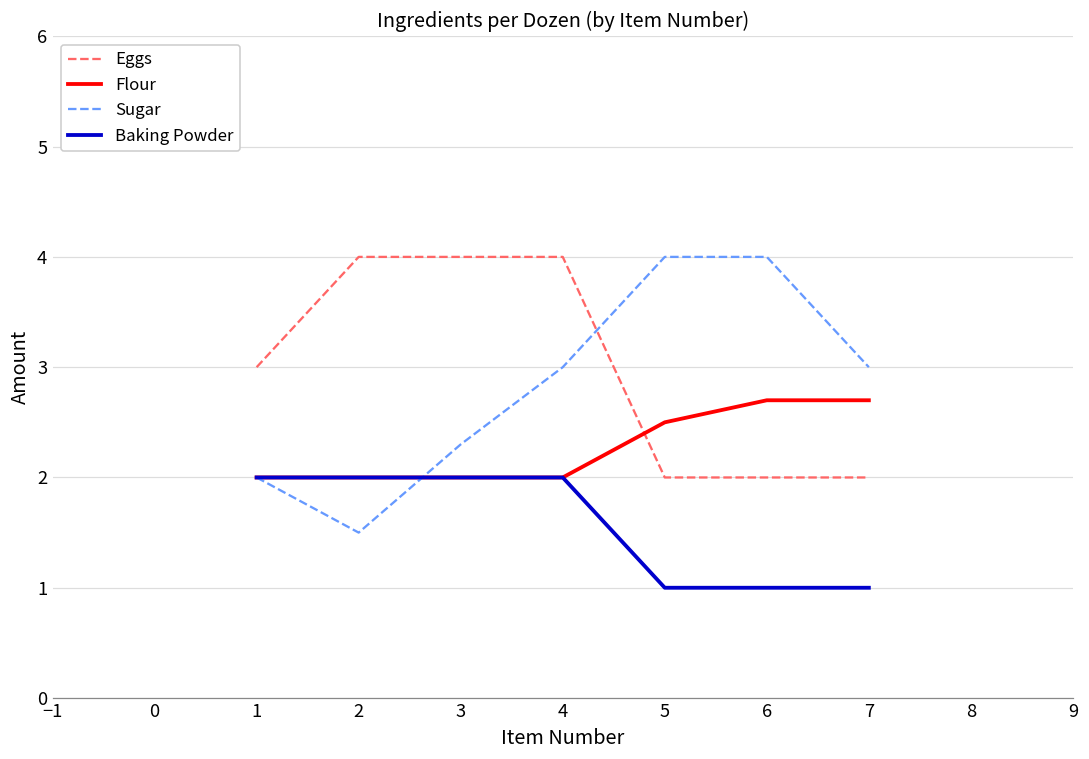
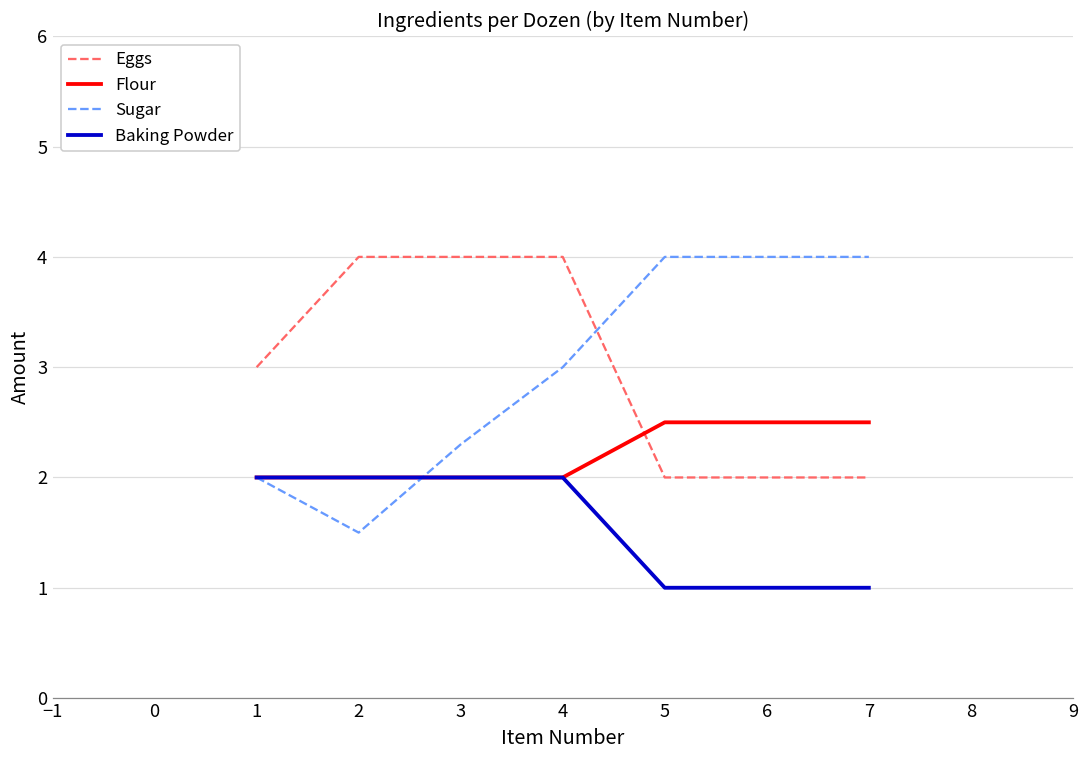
Flour, 6: 2.7 -> 2.5
Flour, 7: 2.7 -> 2.5
Sugar, 7: 3 -> 4
